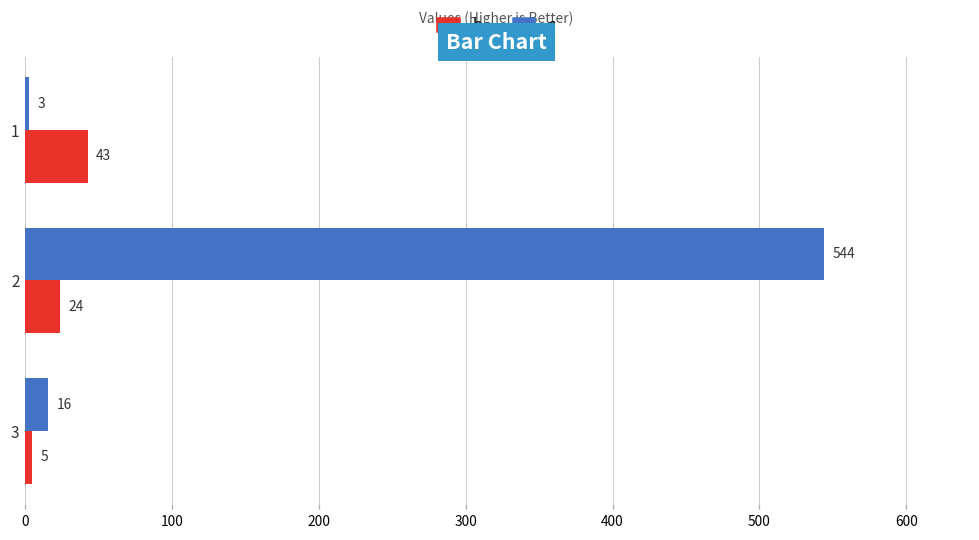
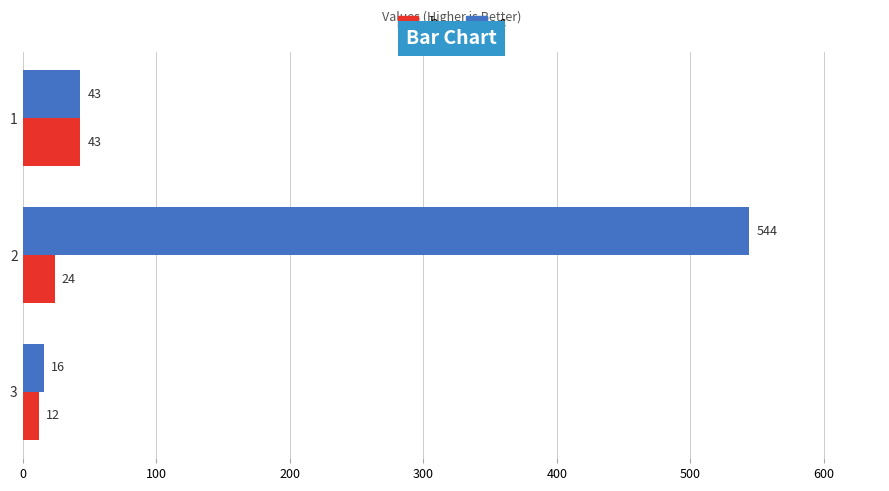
c, 1: 3 -> 43
b, 3: 5 -> 12
